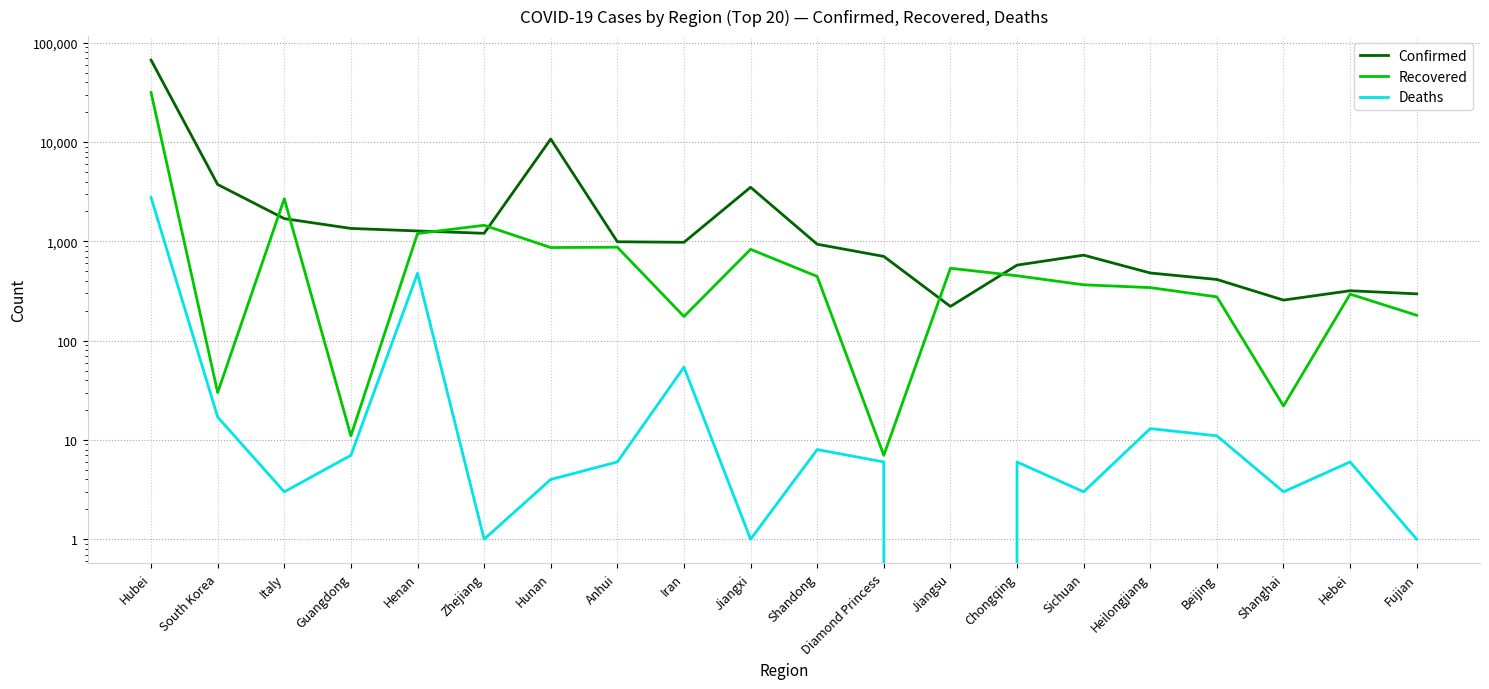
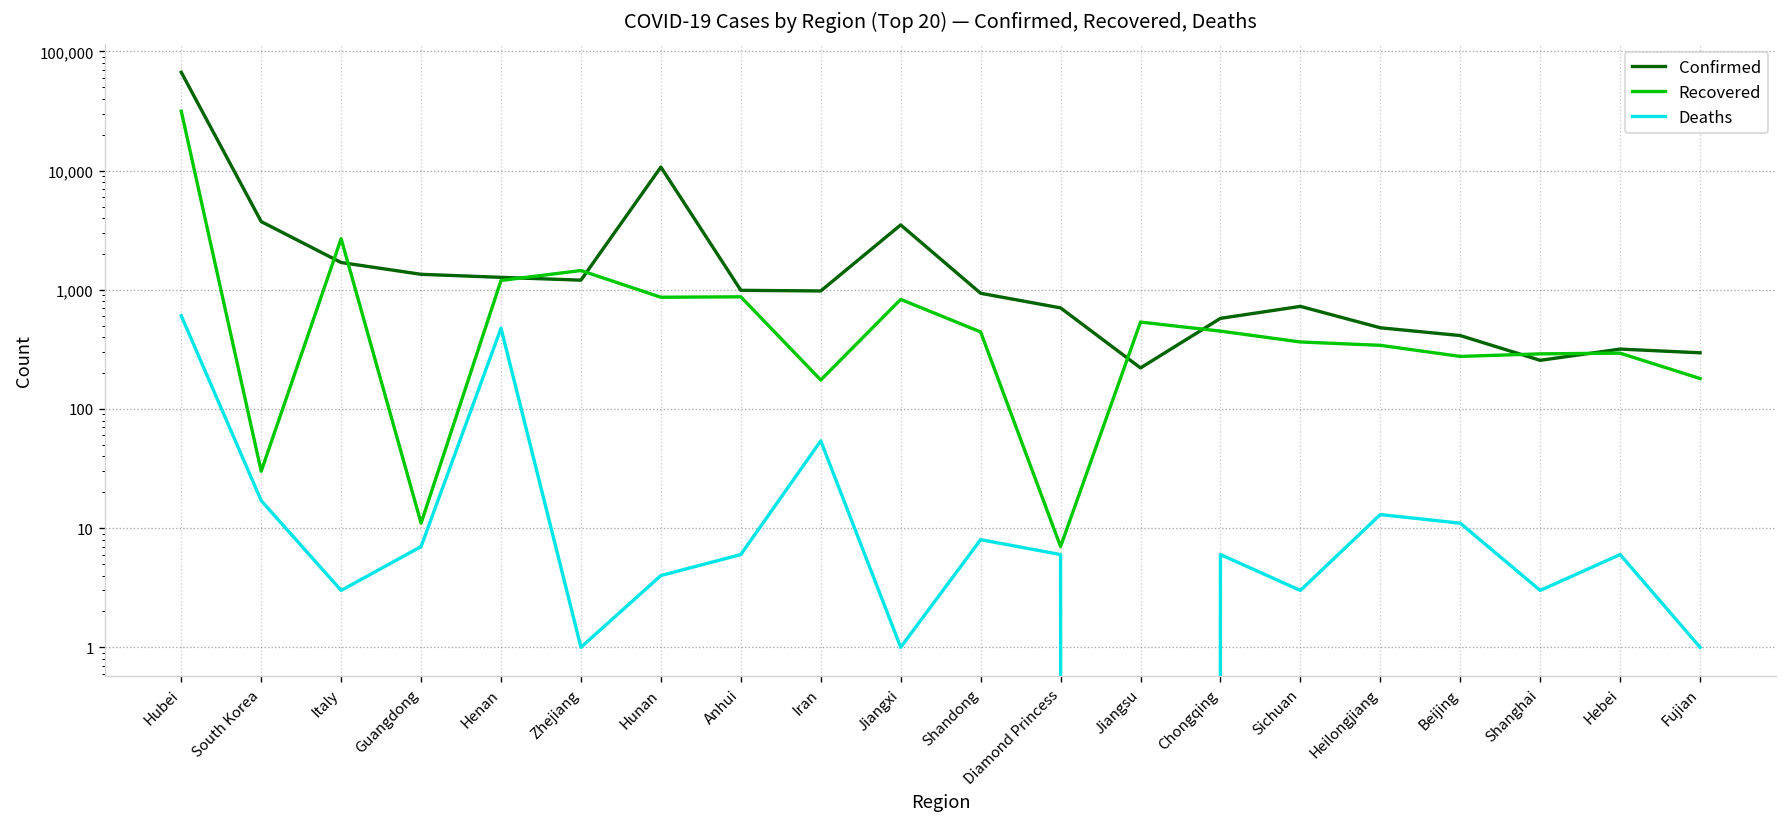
Deaths, Hubei: 2,800 -> 600
Recovered, Shanghai: 22 -> 290
